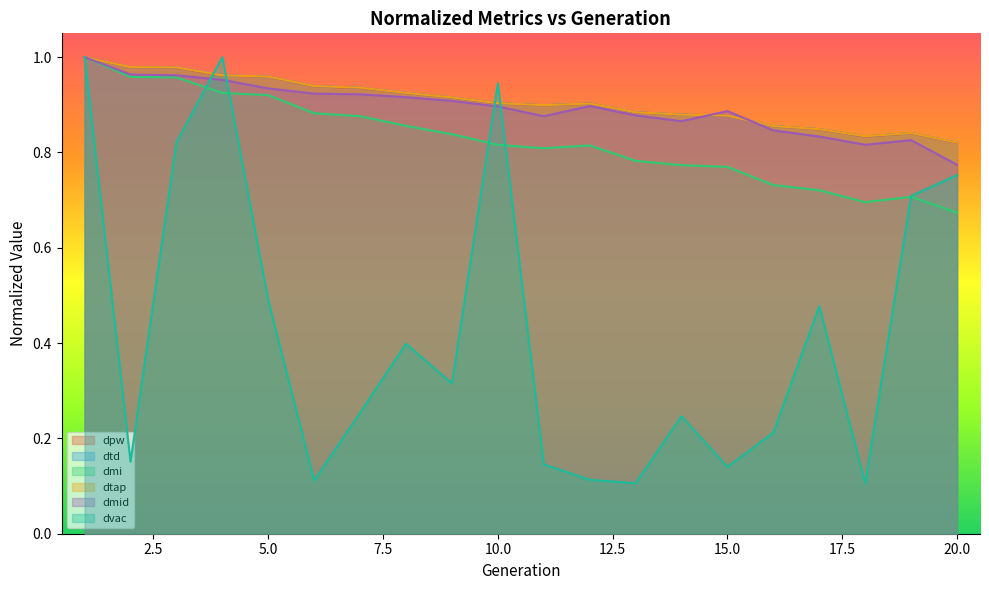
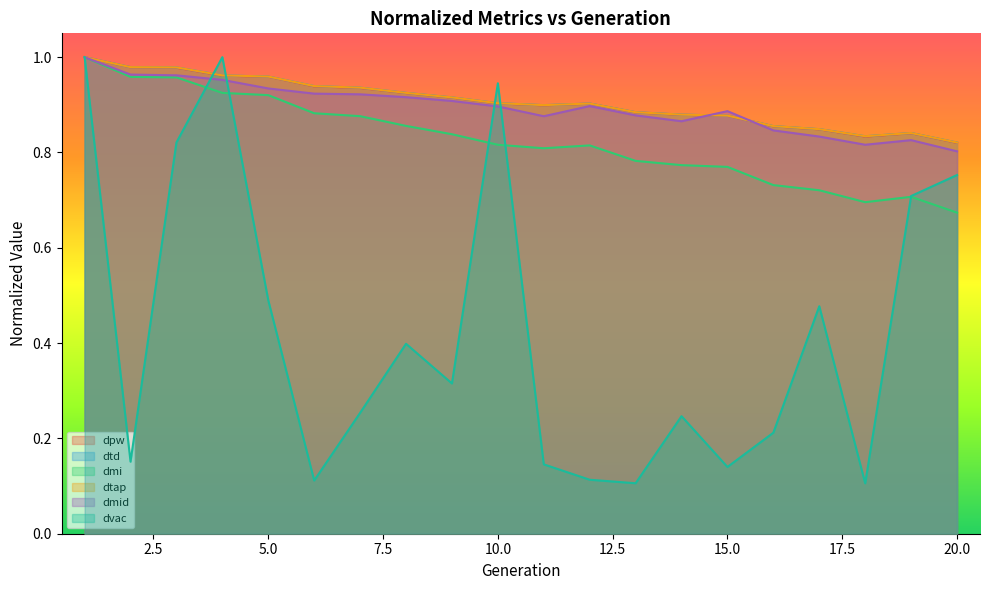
dmid, 20.0: 0.77 -> 0.80
